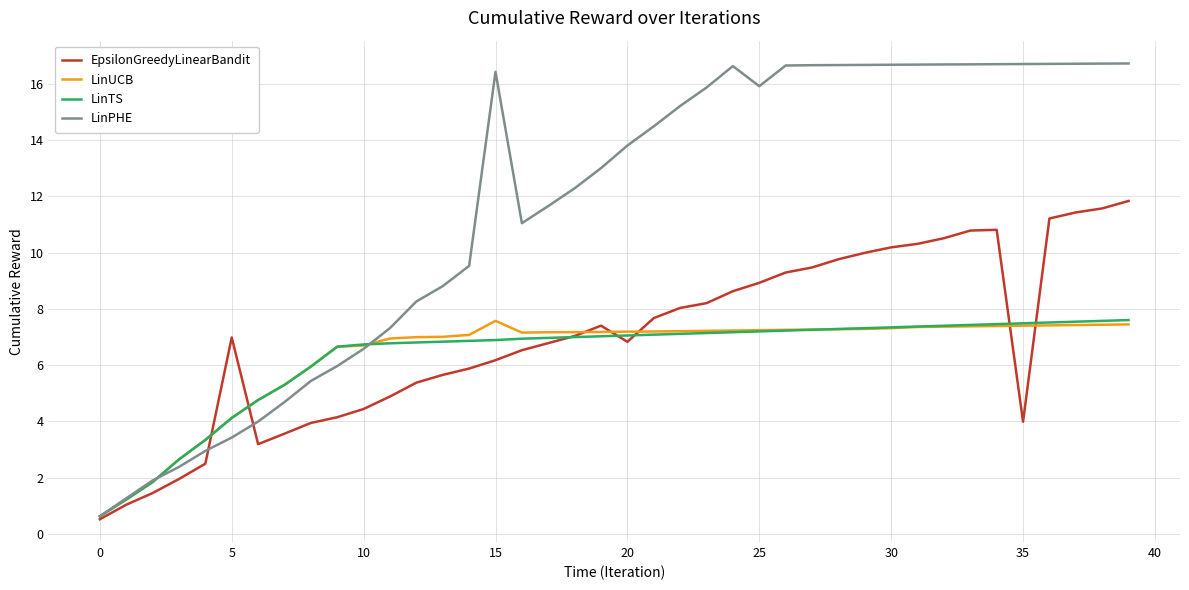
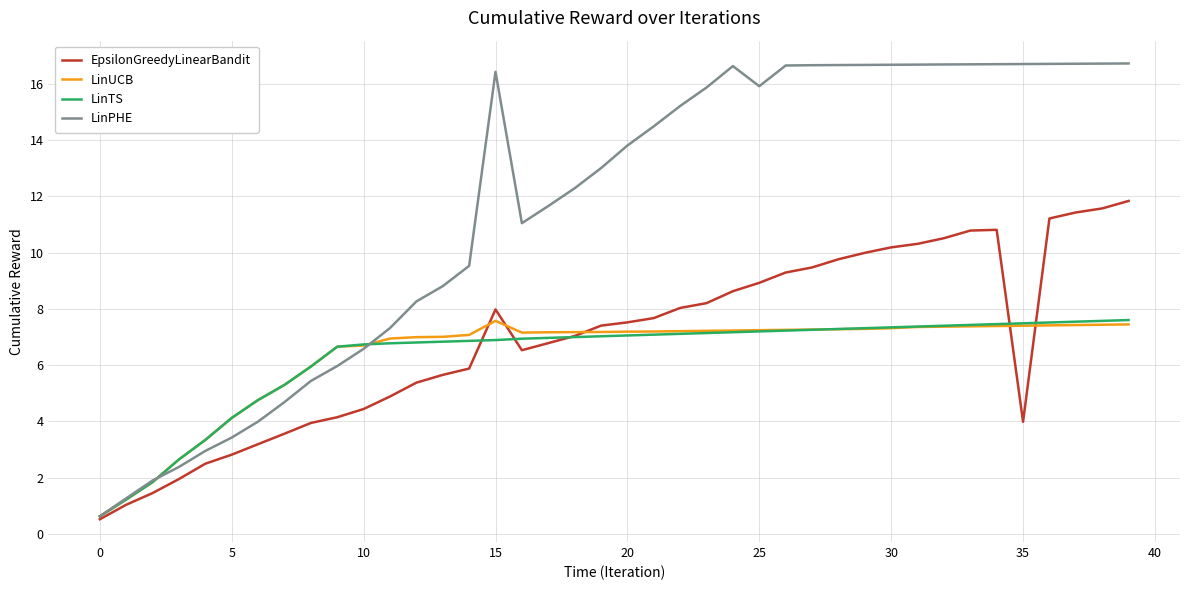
EpsilonGreedyLinearBandit, 5: 7.0 -> 2.8
EpsilonGreedyLinearBandit, 15: 6.2 -> 8.0
EpsilonGreedyLinearBandit, 20: 6.8 -> 7.5
